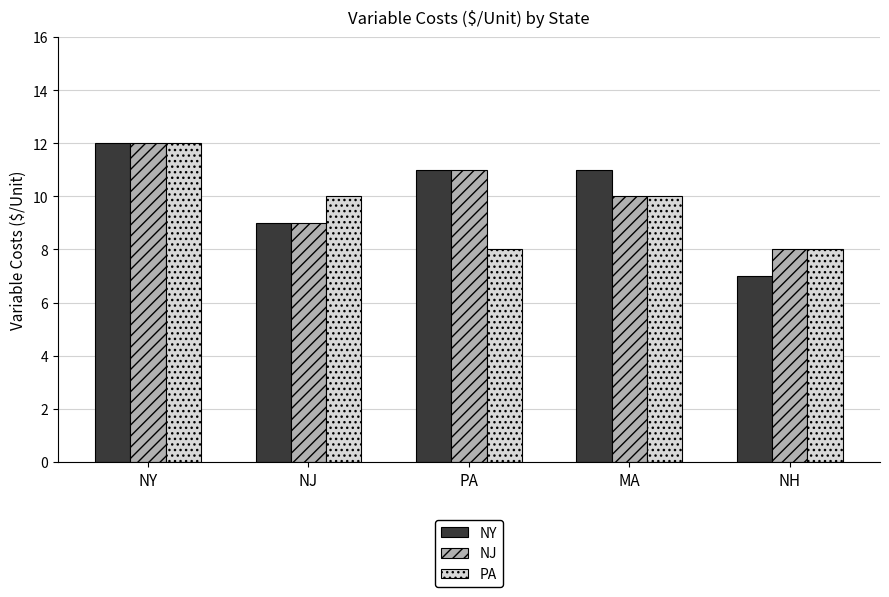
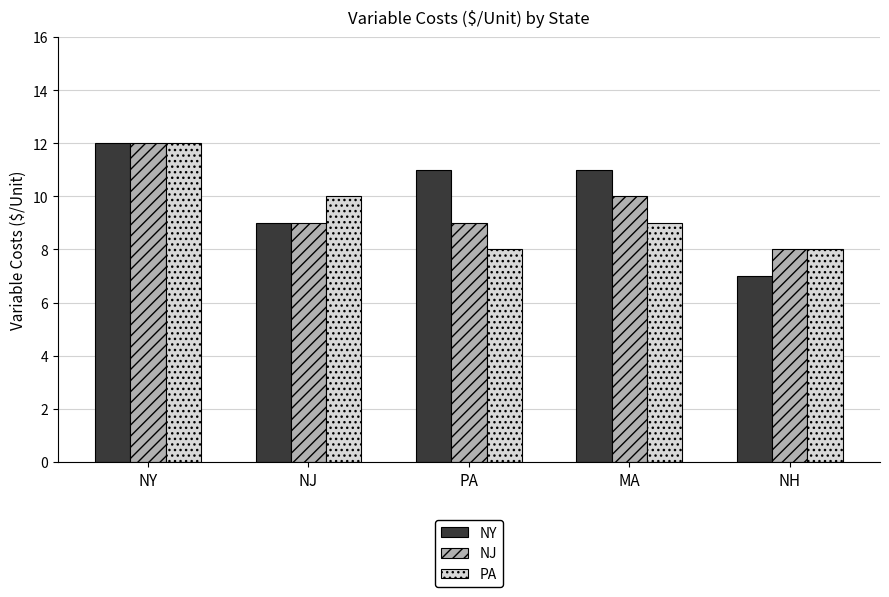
NJ, PA: 11 -> 9
PA, MA: 10 -> 9
